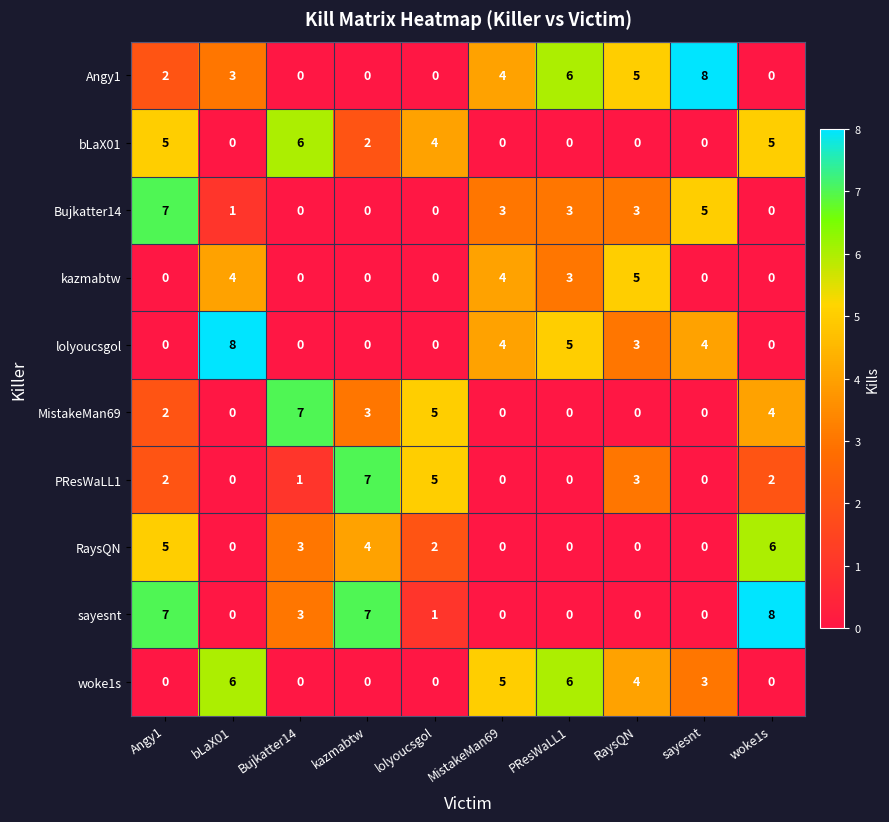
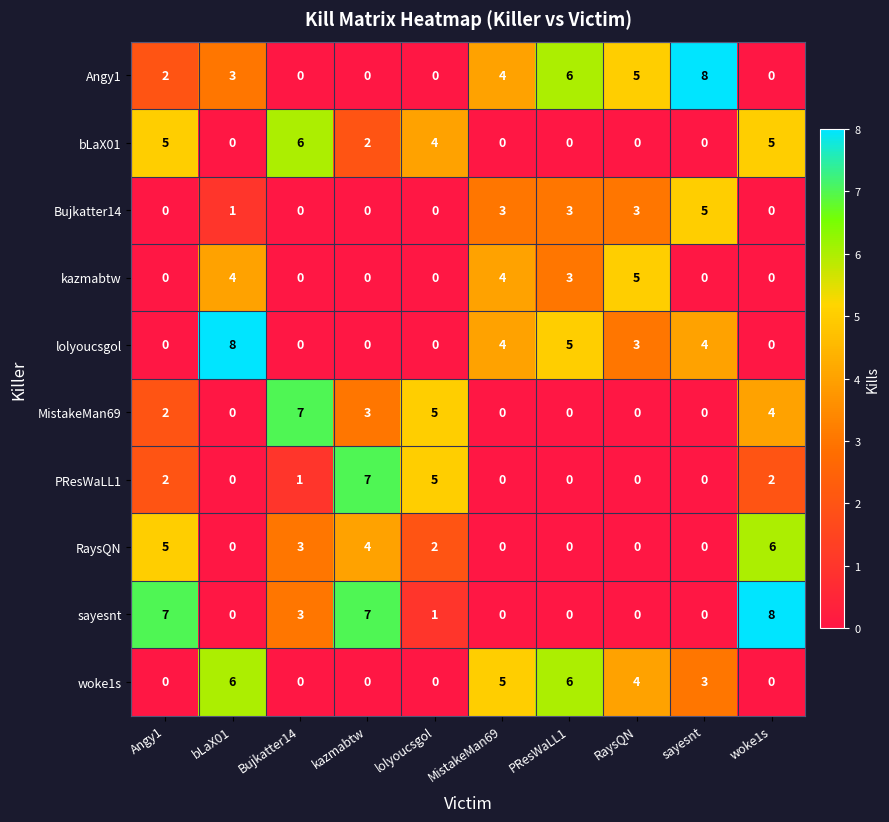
Bujkatter14, Angy1: 7 -> 0
PResWaLL1, RaysQN: 3 -> 0
